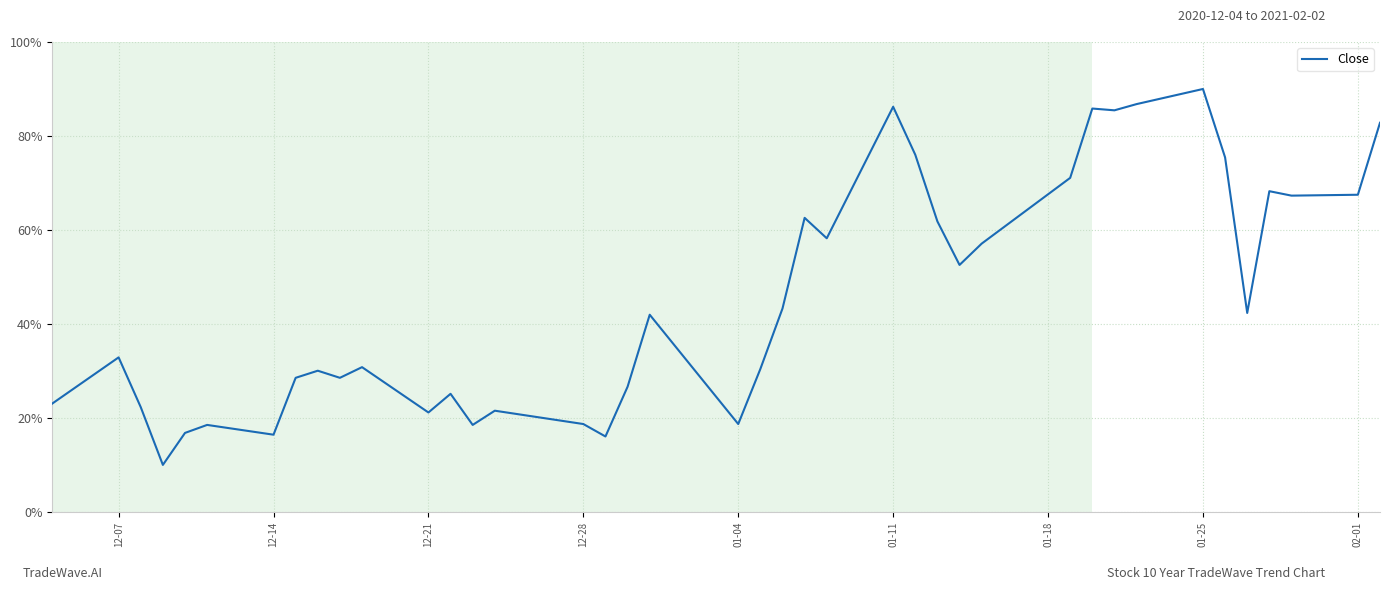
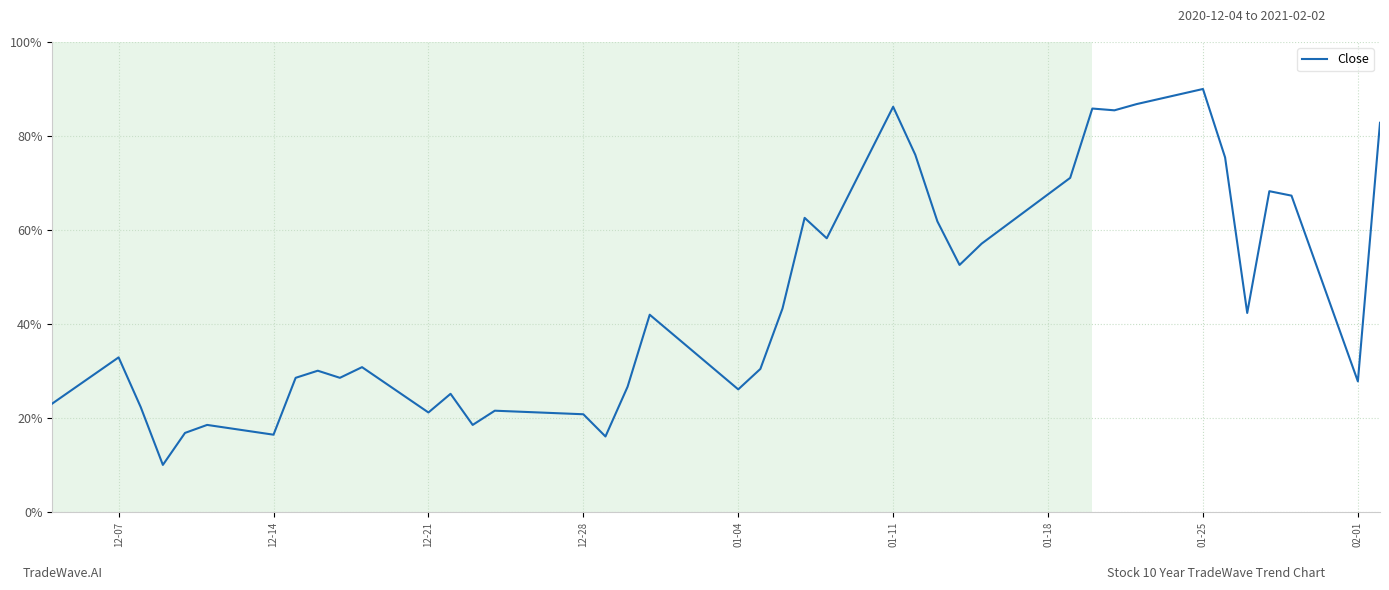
12-28: 19% -> 21%
01-04: 19% -> 26%
02-01: 67% -> 28%
